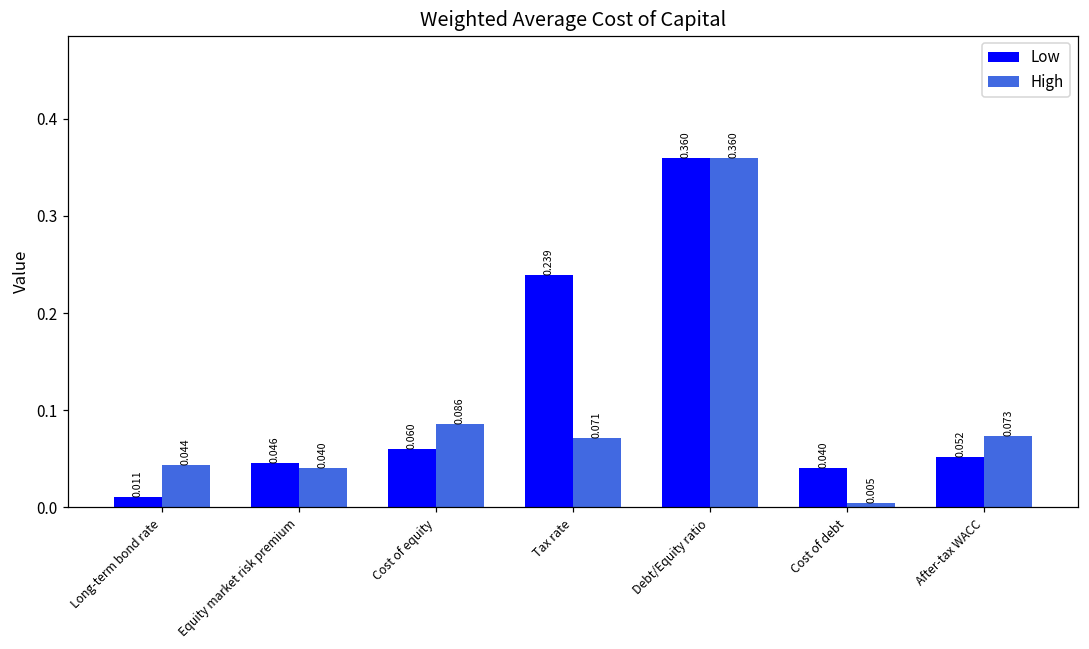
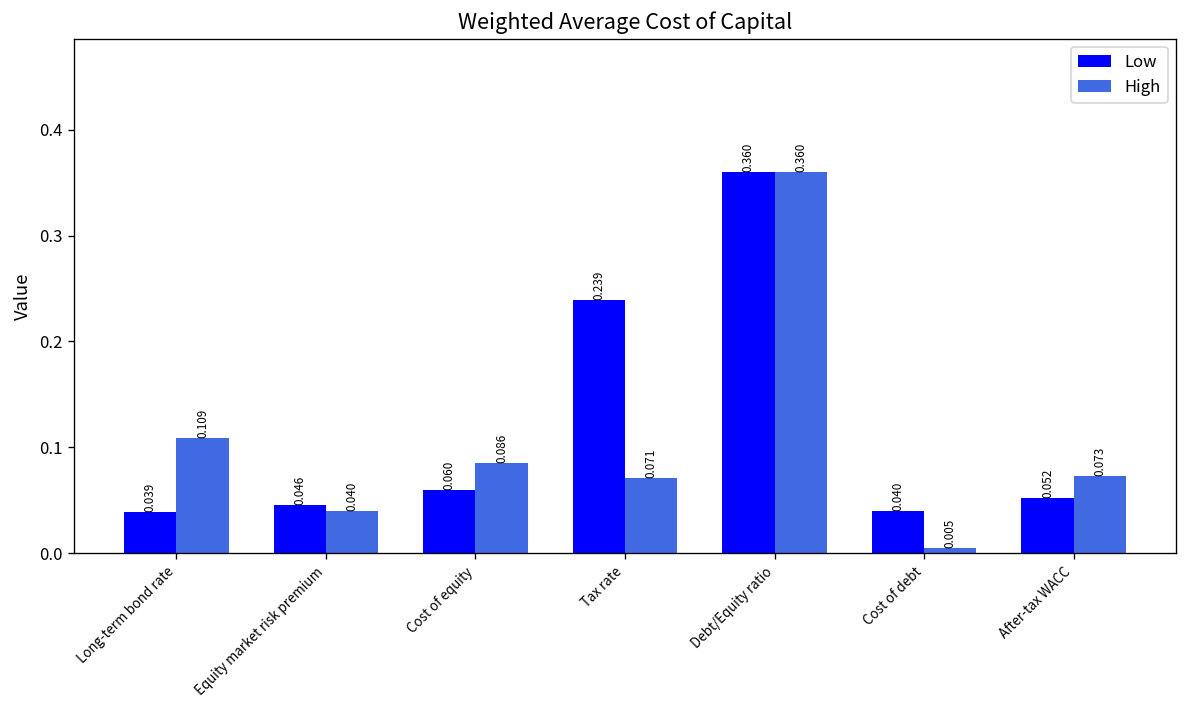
Low, Long-term bond rate: 0.011 -> 0.039
High, Long-term bond rate: 0.044 -> 0.109
